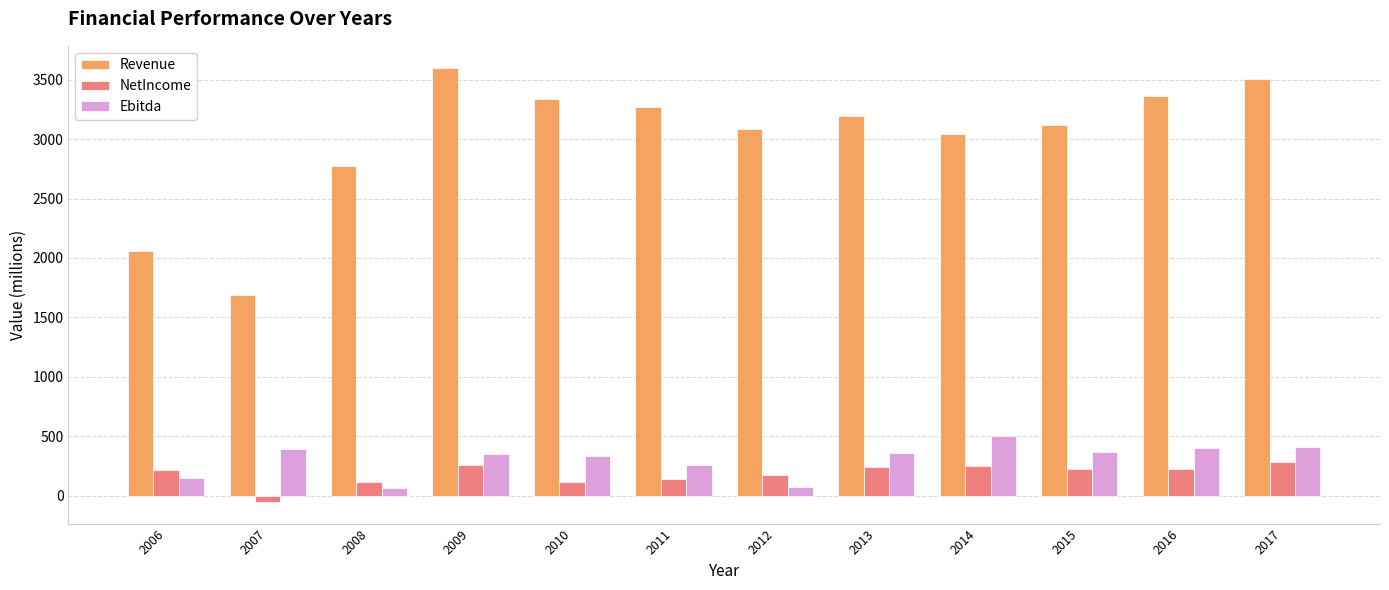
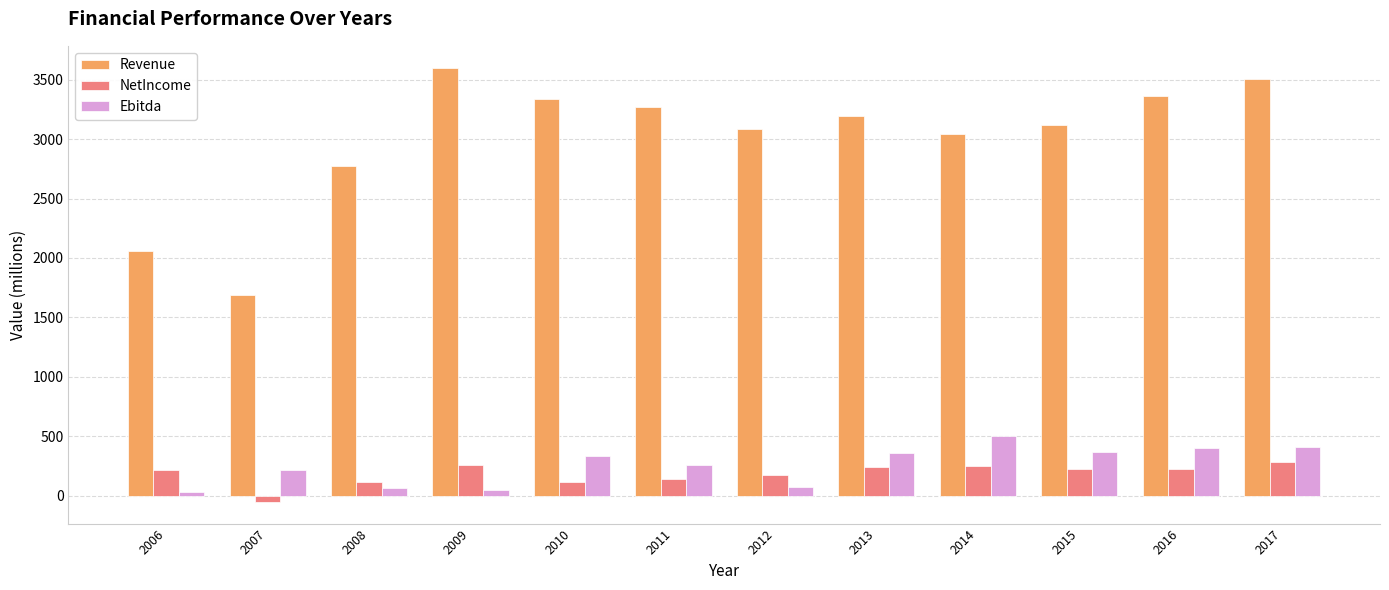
Ebitda, 2006: 150 -> 30
Ebitda, 2007: 390 -> 220
Ebitda, 2009: 350 -> 50
